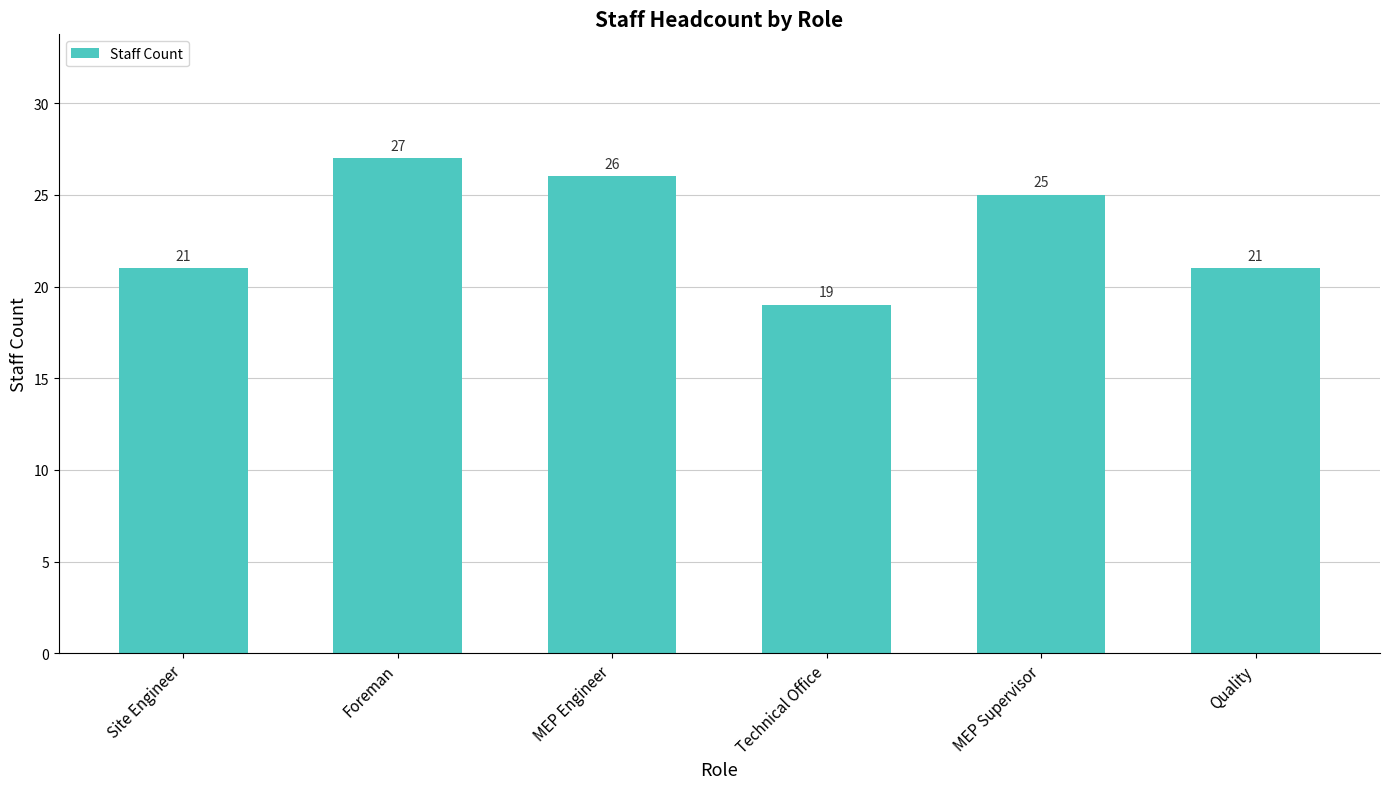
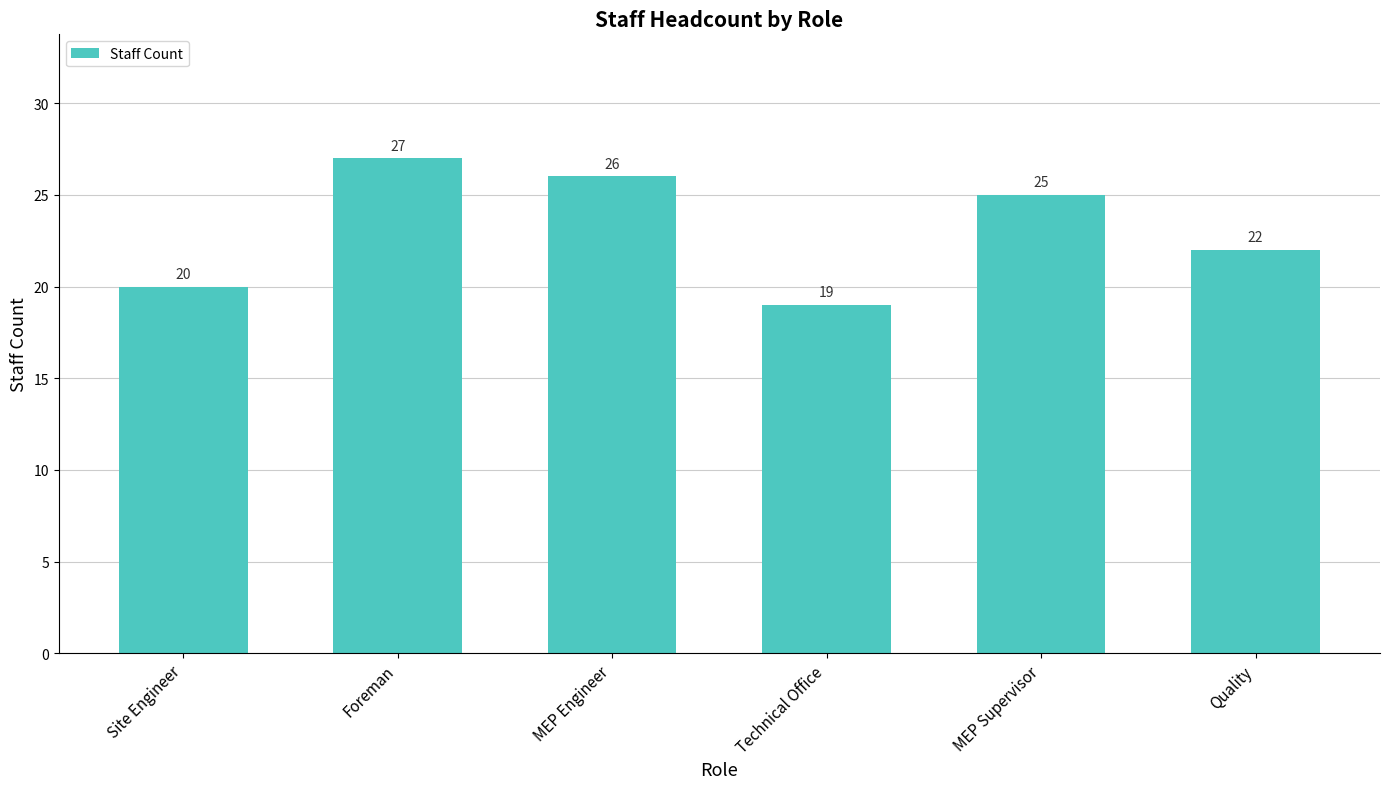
Site Engineer: 21 -> 20
Quality: 21 -> 22
